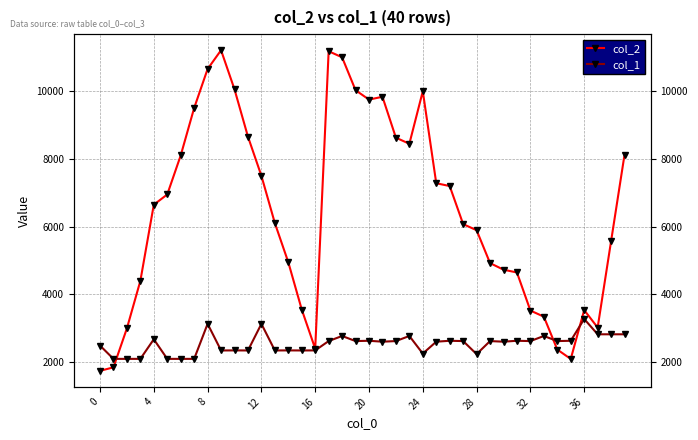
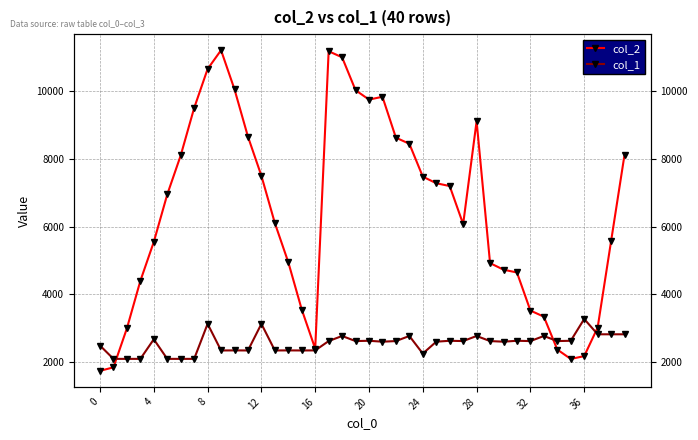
col_2, 4: 6600 -> 5600
col_2, 24: 10000 -> 7500
col_2, 28: 5900 -> 9100
col_1, 28: 2200 -> 2800
col_2, 36: 3500 -> 2200
